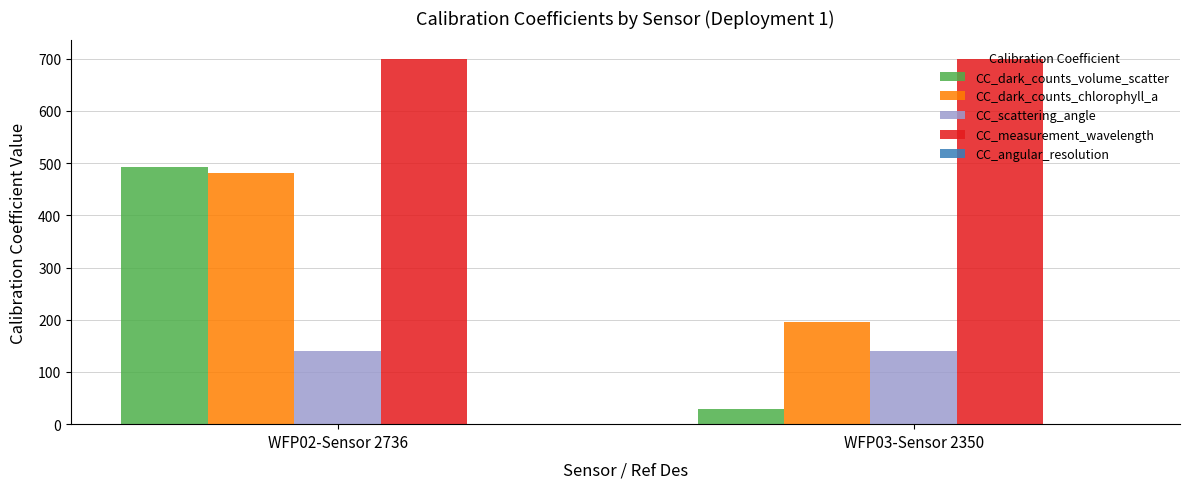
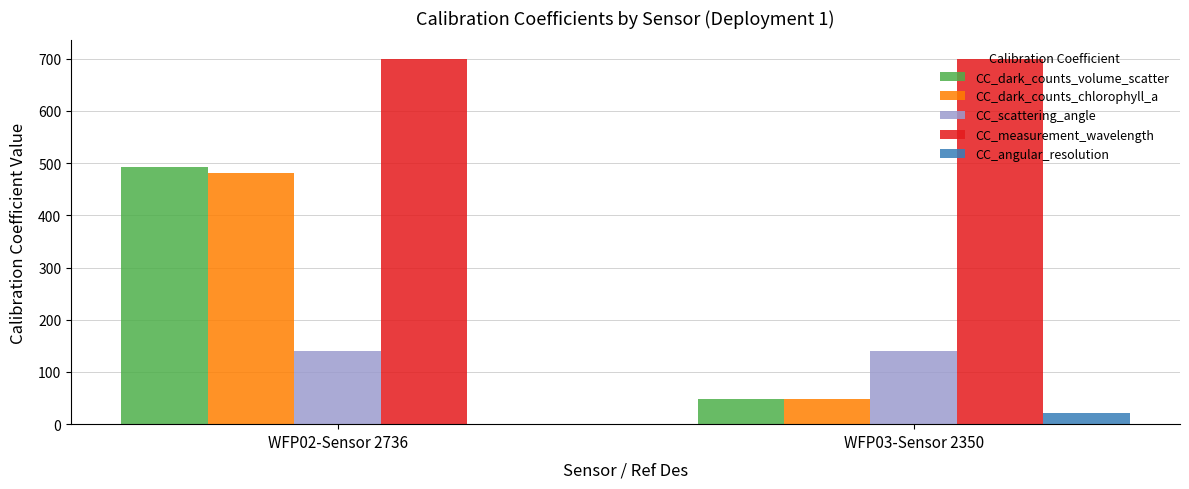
CC_dark_counts_volume_scatter, WFP03-Sensor 2350: 30 -> 50
CC_dark_counts_chlorophyll_a, WFP03-Sensor 2350: 200 -> 50
CC_angular_resolution, WFP03-Sensor 2350: 0 -> 20
